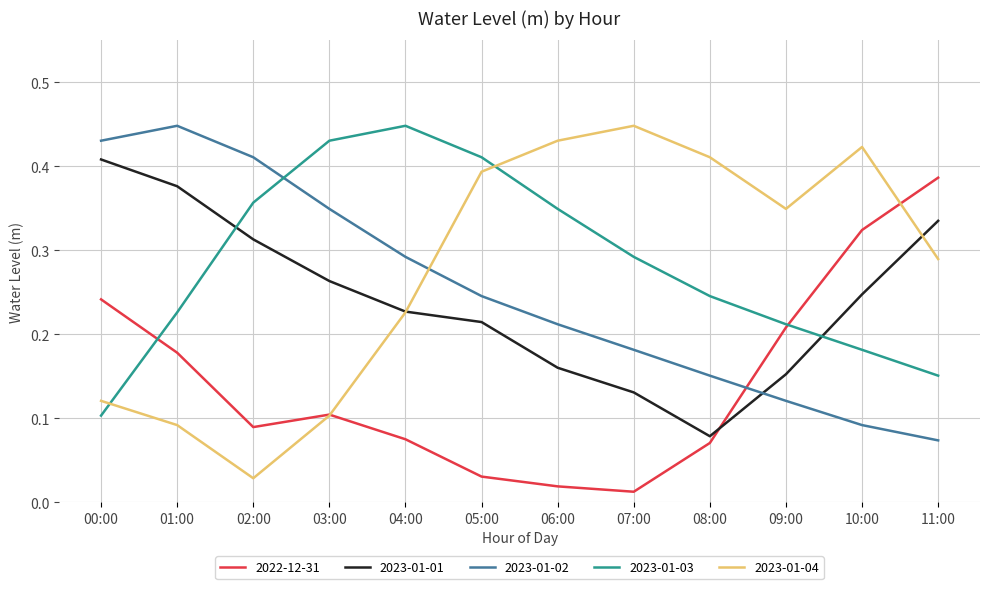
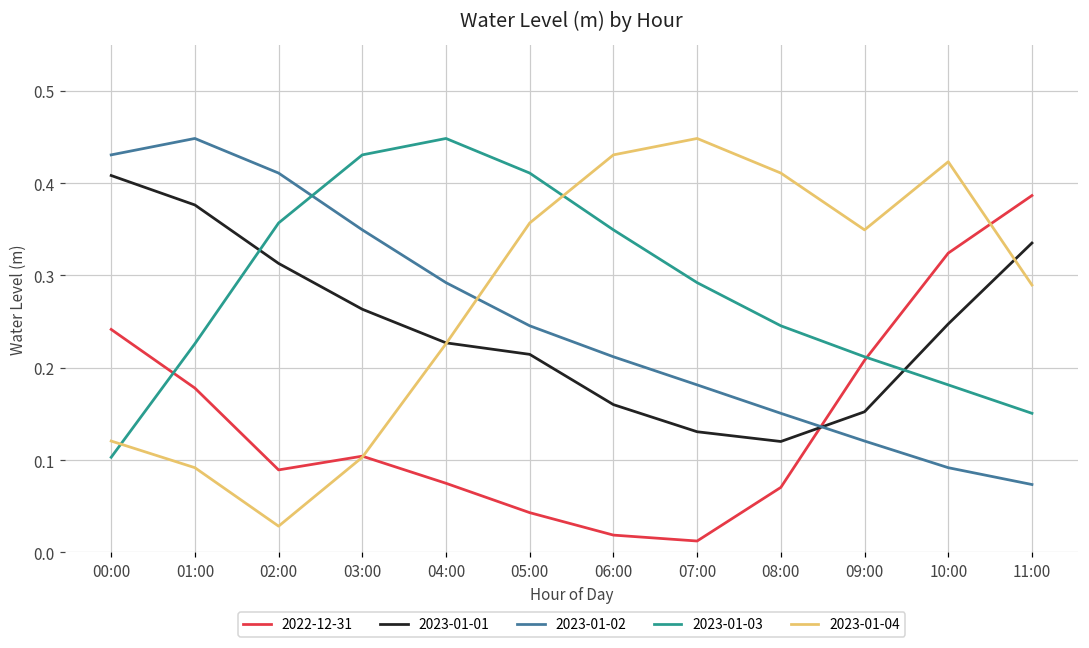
2022-12-31, 05:00: 0.03 -> 0.04
2023-01-04, 05:00: 0.39 -> 0.36
2023-01-01, 08:00: 0.08 -> 0.12
